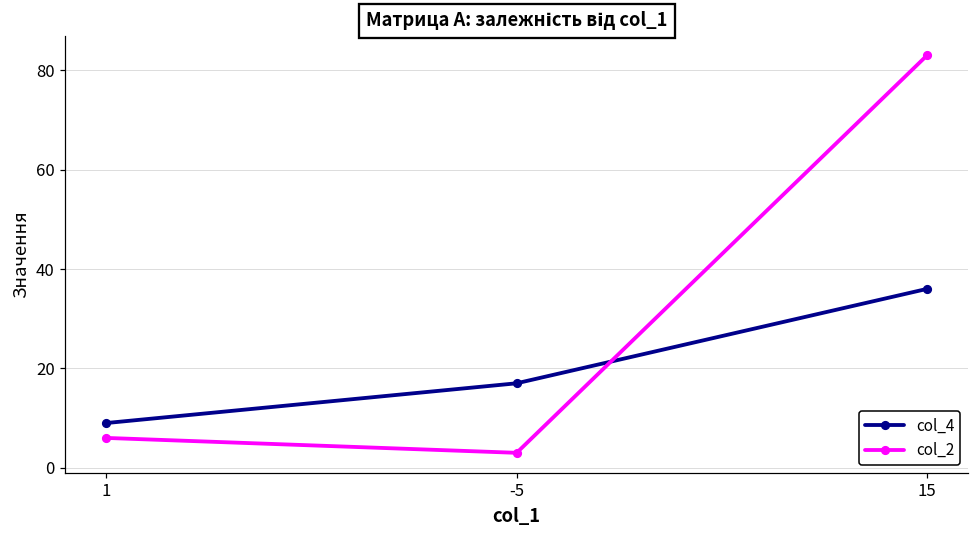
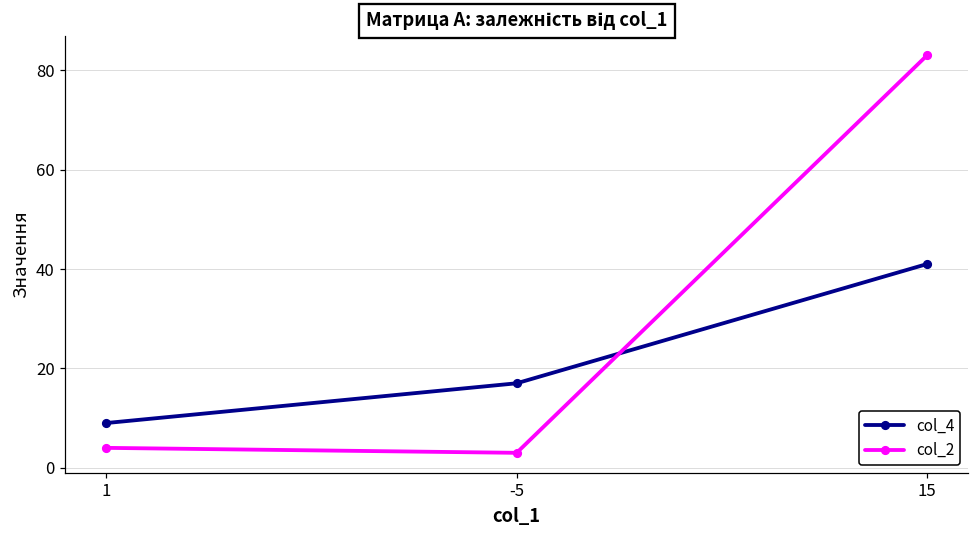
col_2, 1: 6 -> 4
col_4, 15: 36 -> 41
